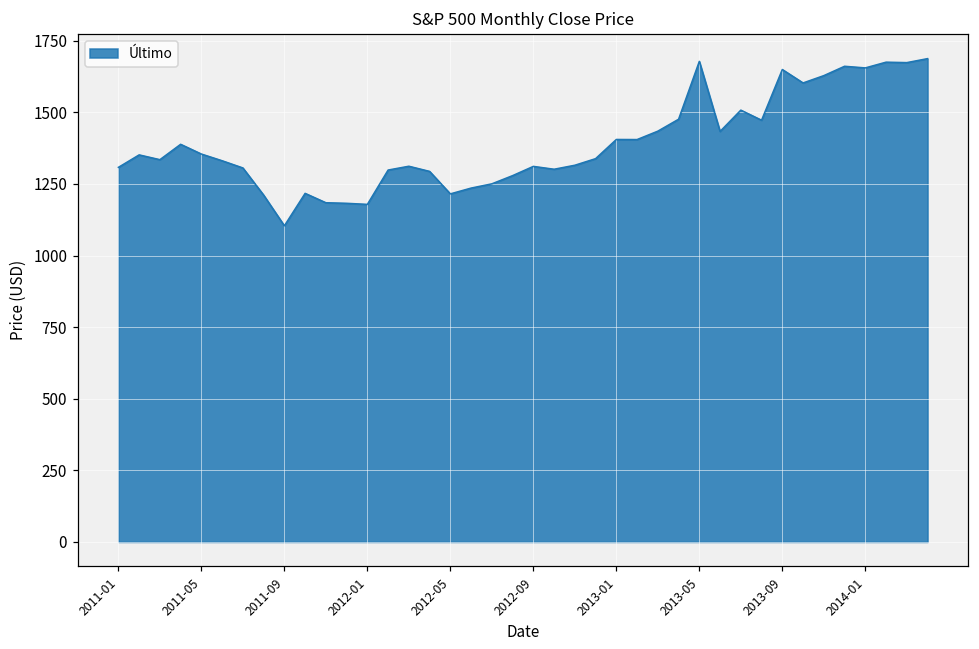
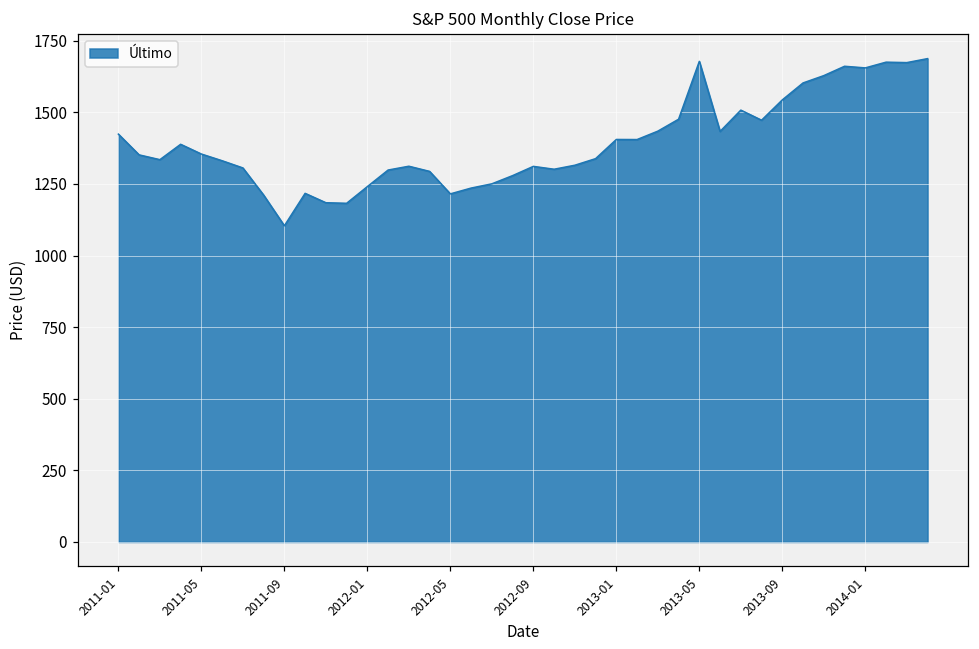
2011-01: 1310 -> 1420
2012-01: 1180 -> 1240
2013-09: 1650 -> 1540
